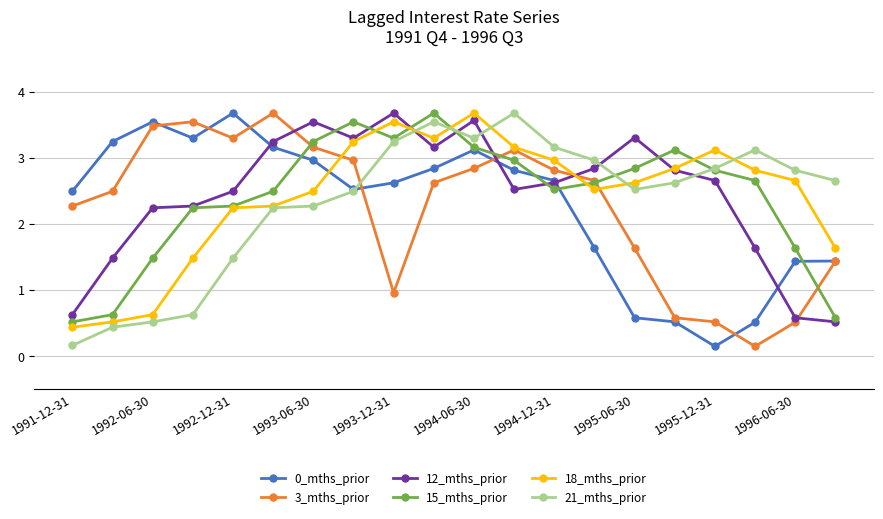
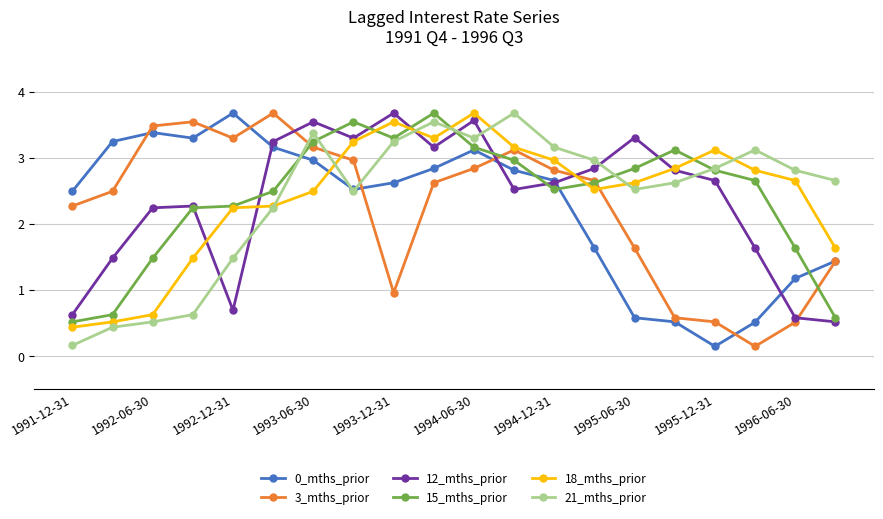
0_mths_prior, 1992-06-30: 3.5 -> 3.4
12_mths_prior, 1992-12-31: 2.5 -> 0.7
21_mths_prior, 1993-06-30: 2.3 -> 3.4
0_mths_prior, 1996-06-30: 1.4 -> 1.2
